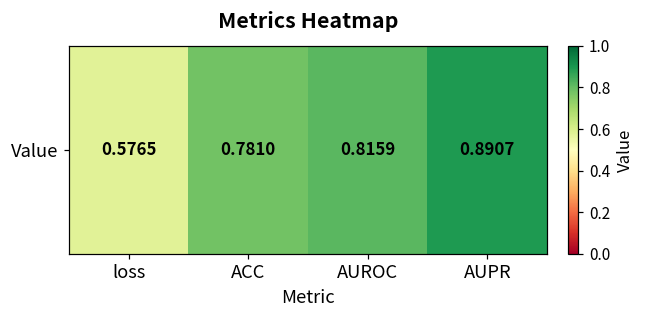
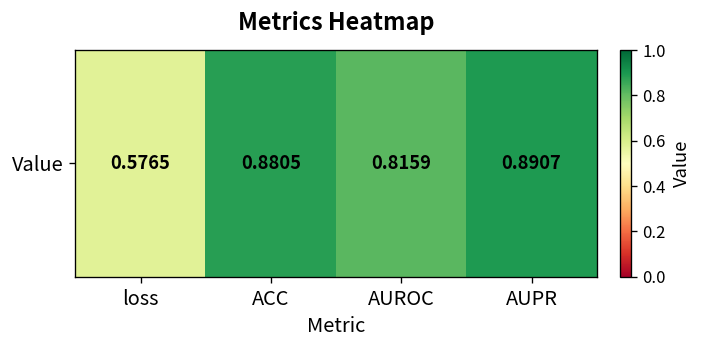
Value, ACC: 0.7810 -> 0.8805
